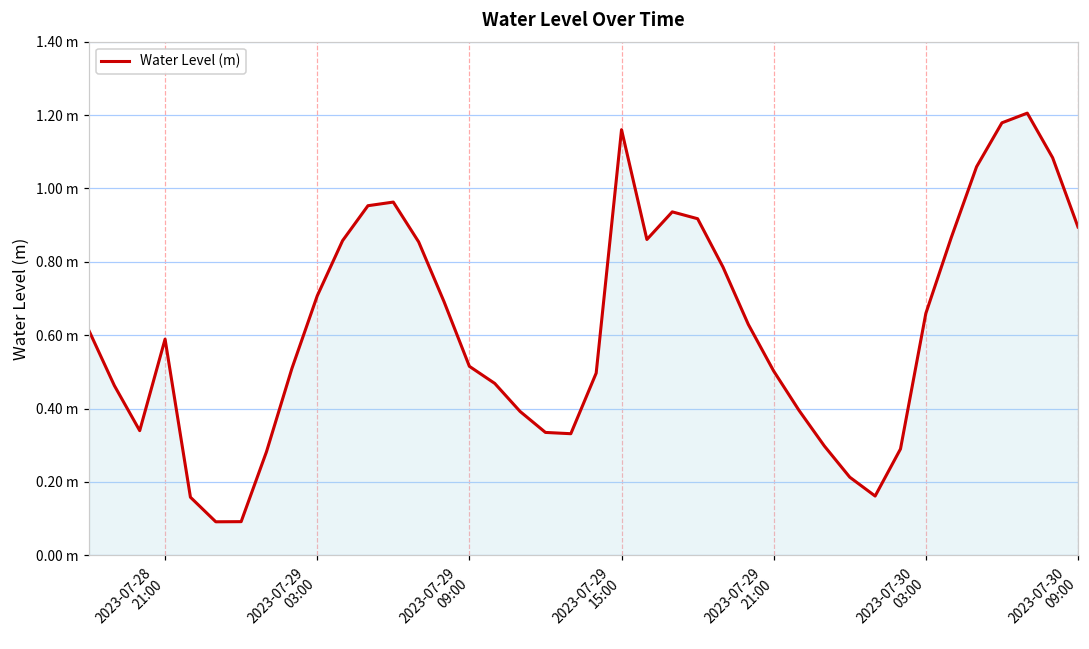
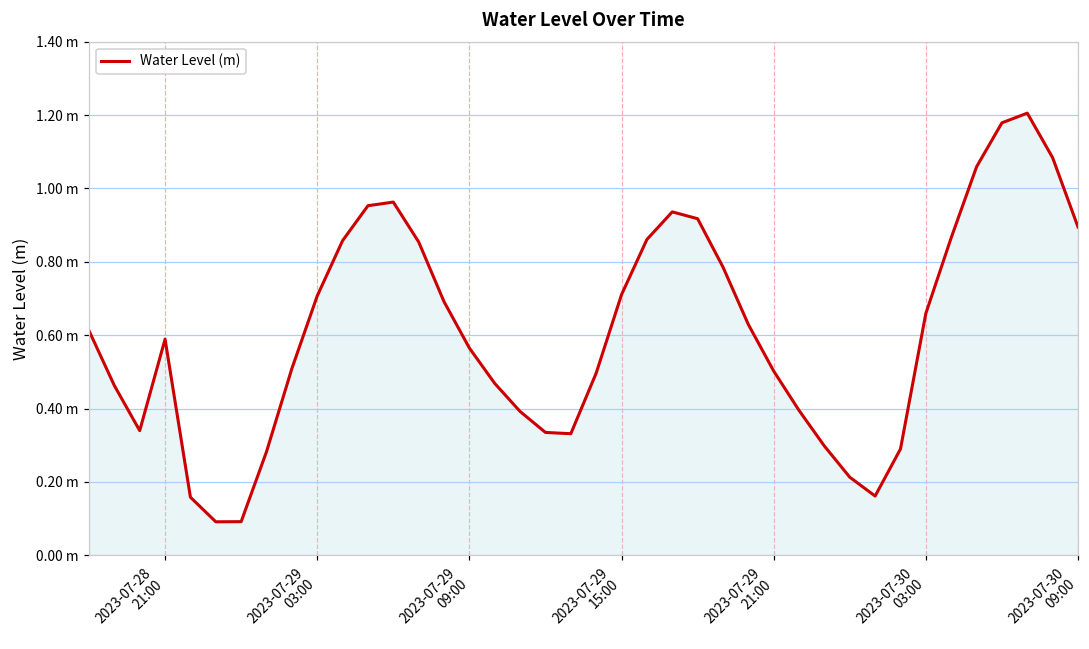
2023-07-29 09:00: 0.52 m -> 0.56 m
2023-07-29 15:00: 1.16 m -> 0.71 m
